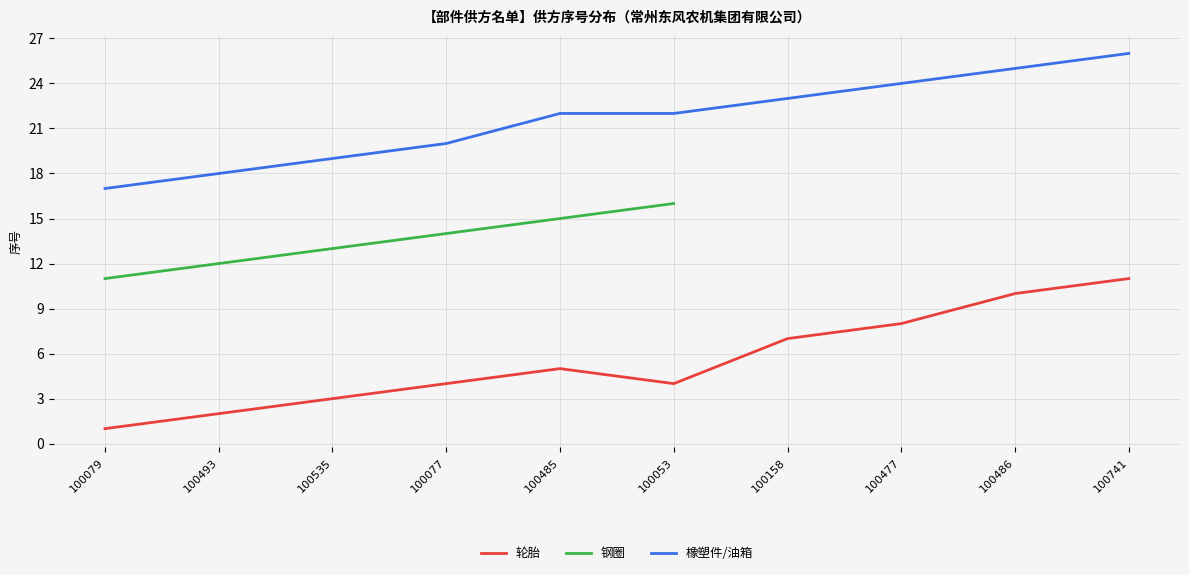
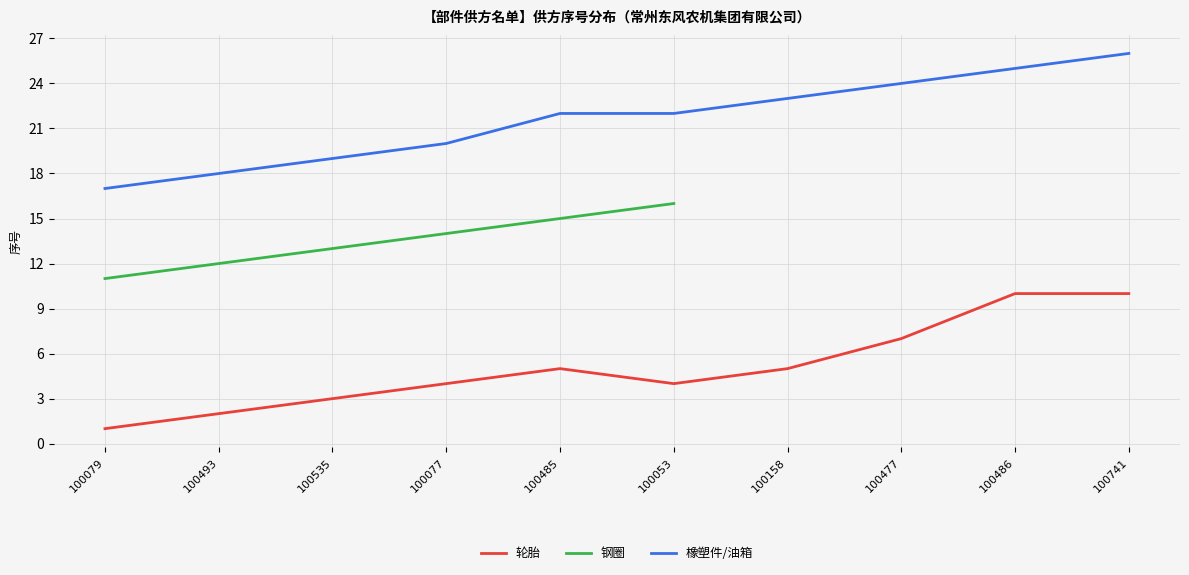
轮胎, 100158: 7 -> 5
轮胎, 100477: 8 -> 7
轮胎, 100741: 11 -> 10
